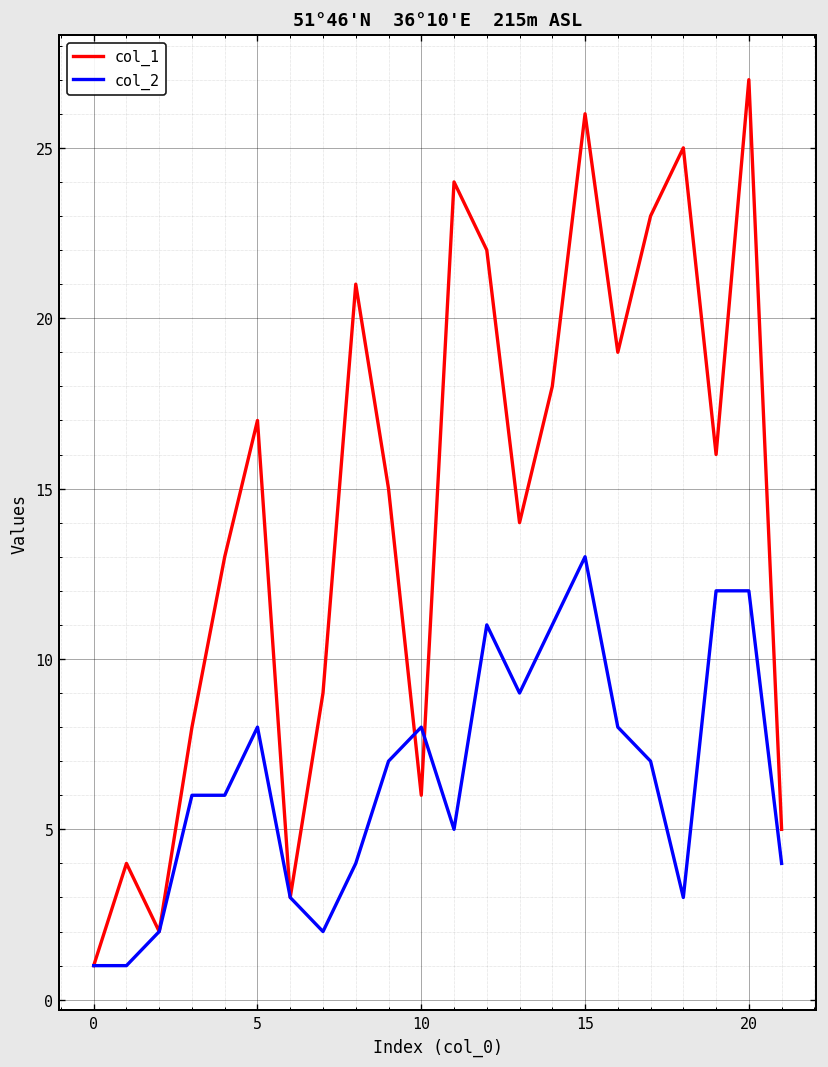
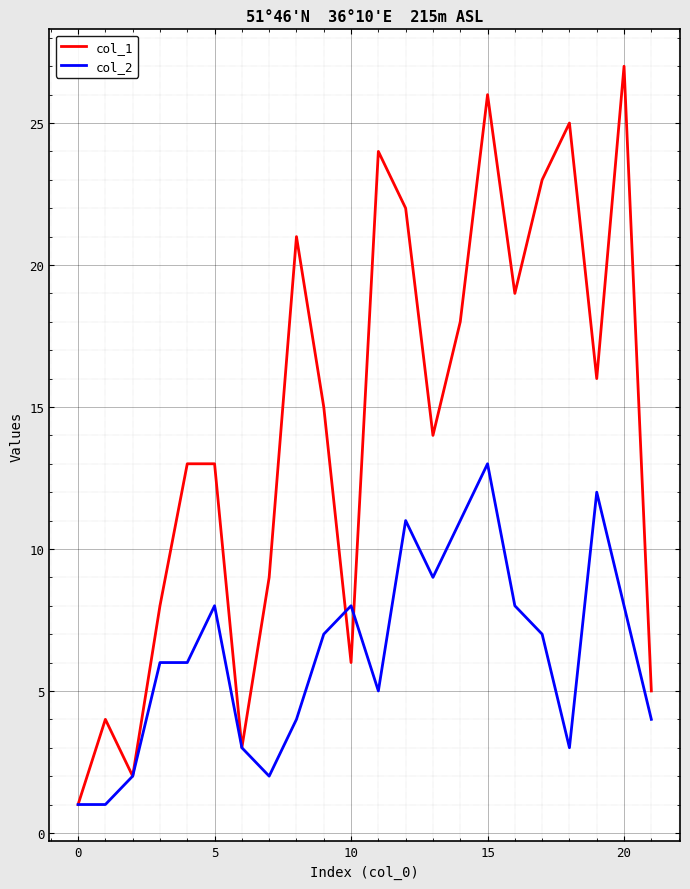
col_1, 5: 17 -> 13
col_2, 20: 12 -> 8
